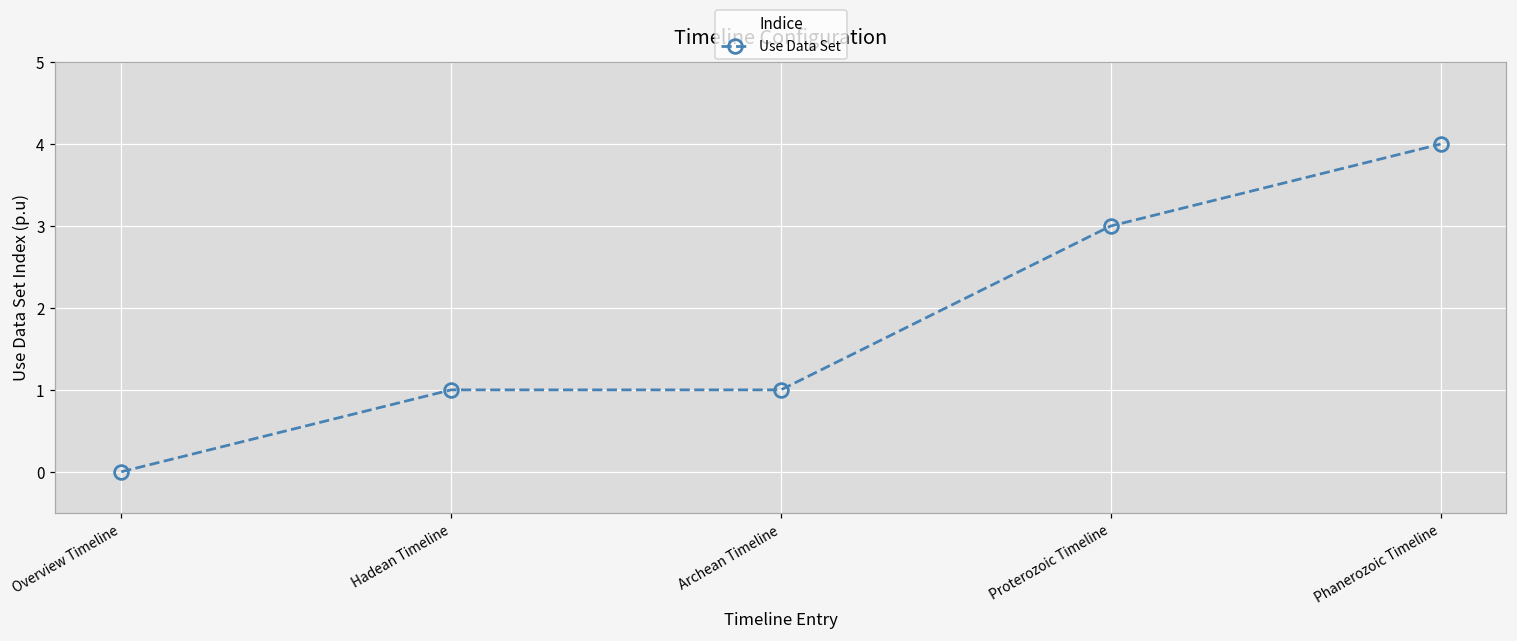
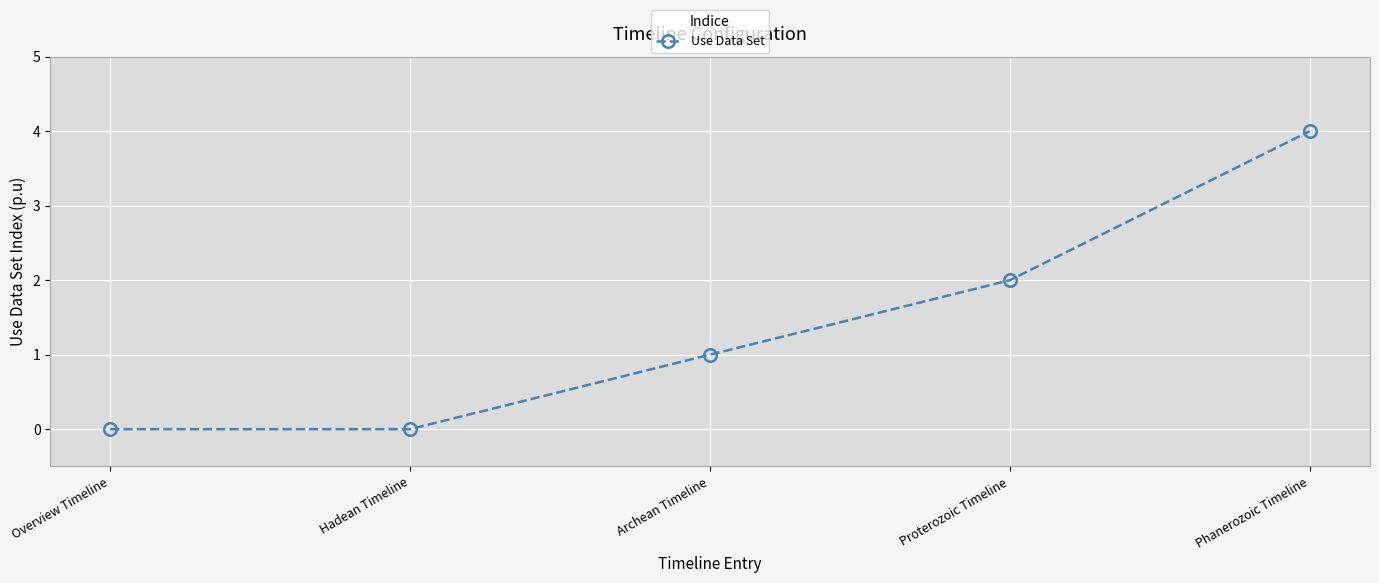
Hadean Timeline: 1 -> 0
Proterozoic Timeline: 3 -> 2
